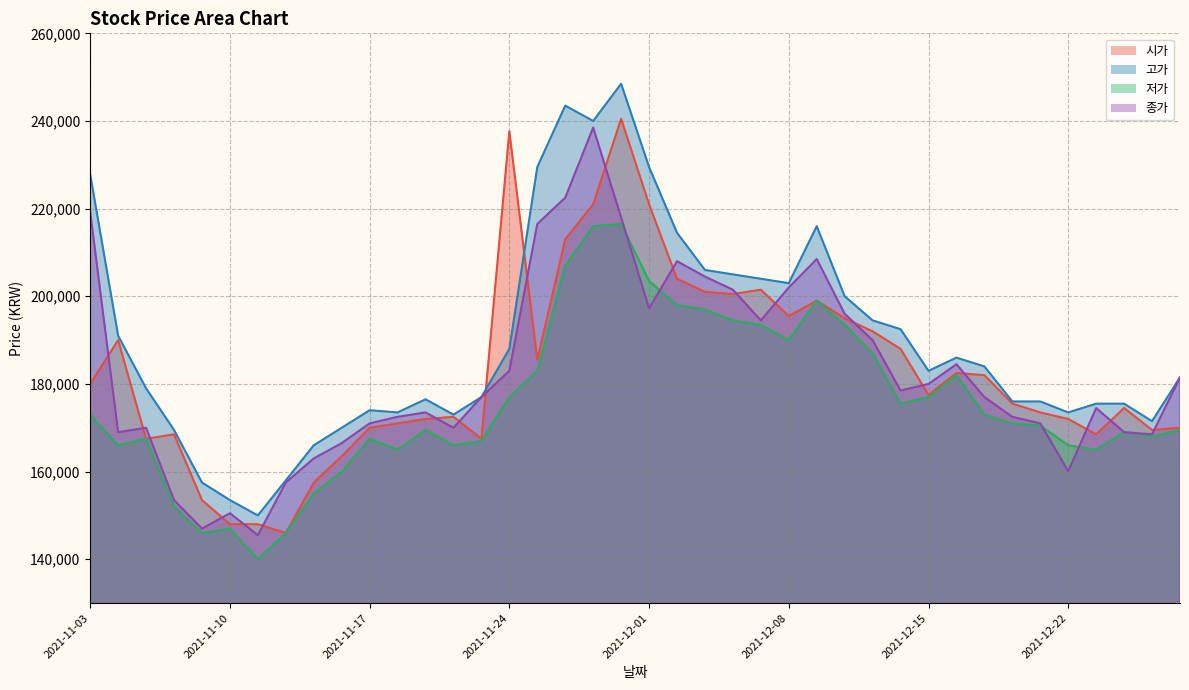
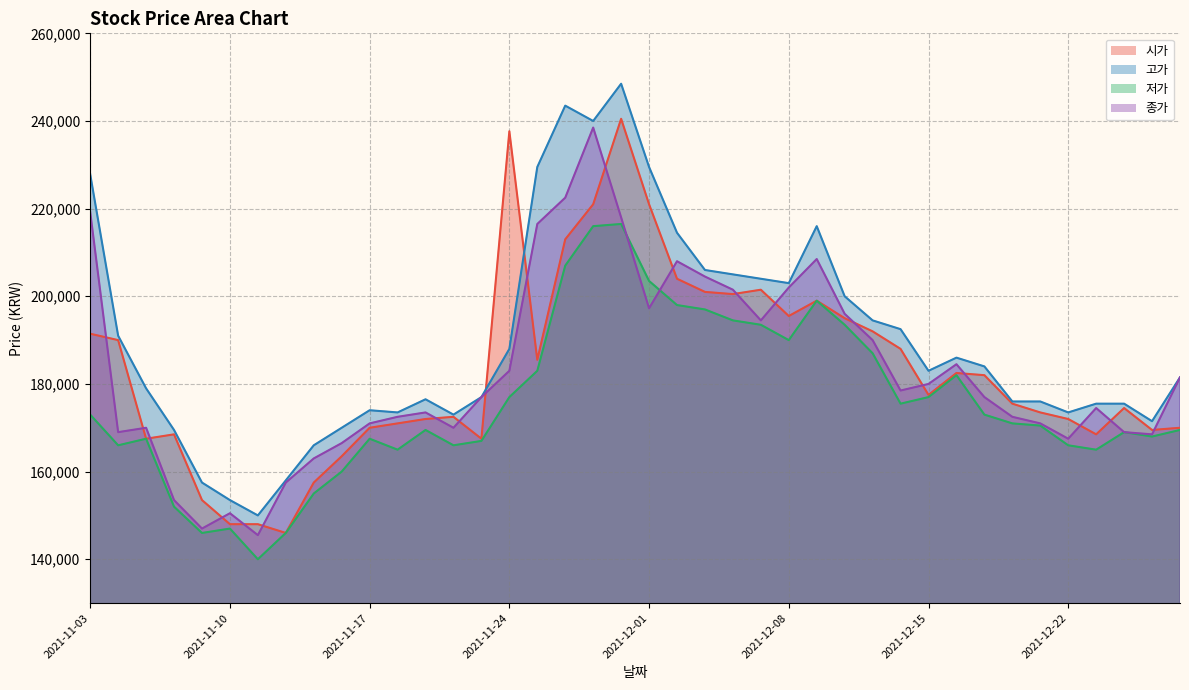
시가, 2021-11-03: 180,000 -> 191,000
종가, 2021-12-22: 160,000 -> 168,000
